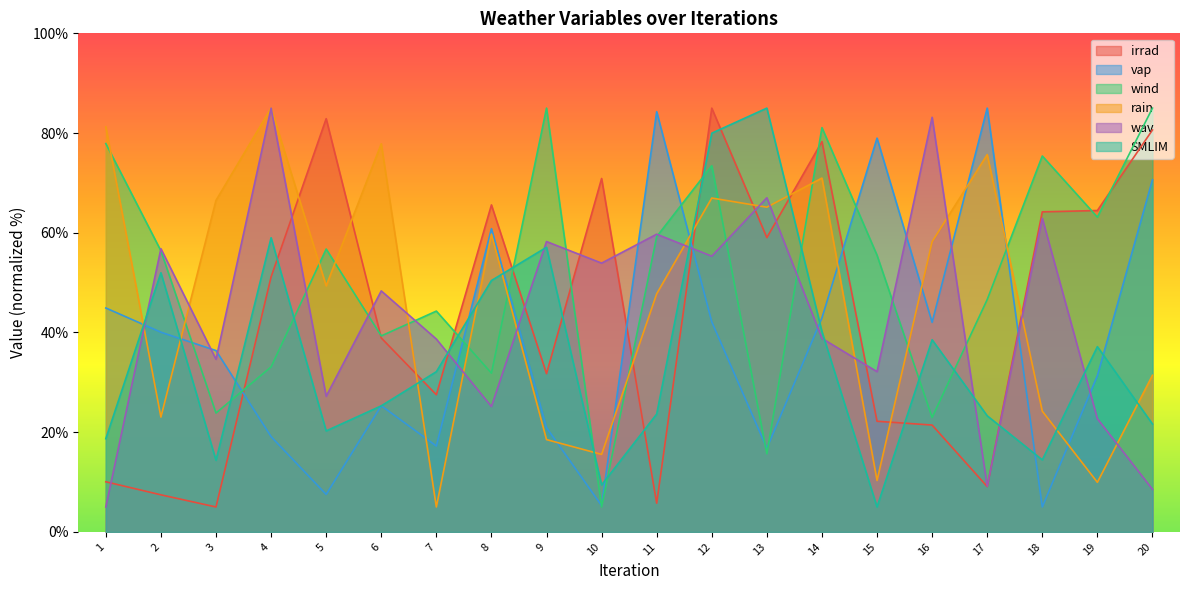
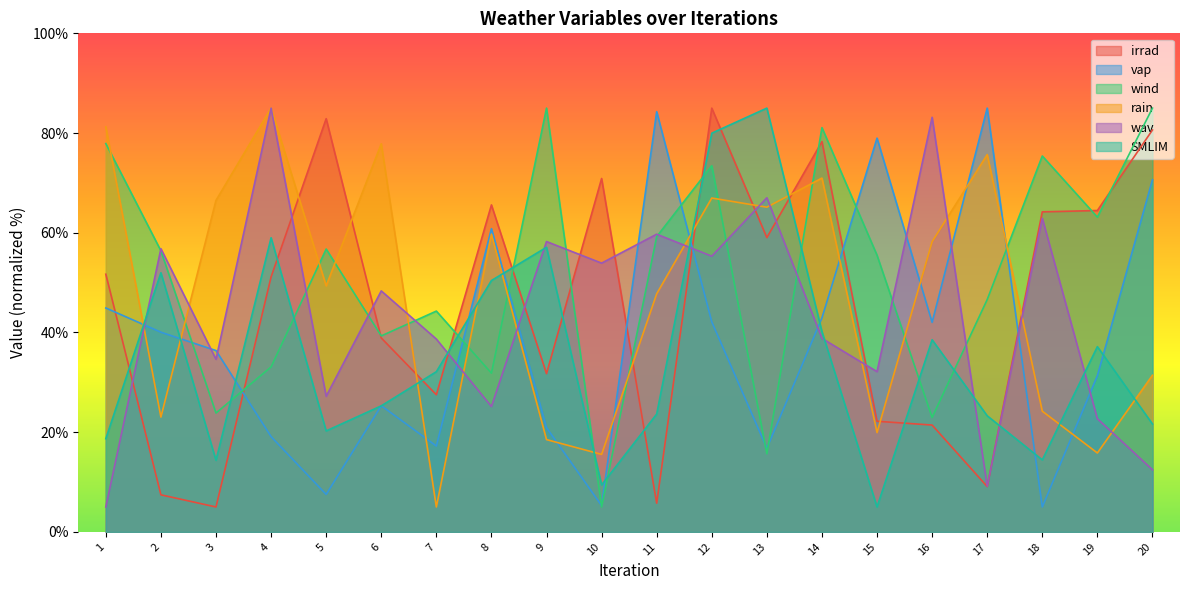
irrad, 1: 10% -> 52%
rain, 15: 10% -> 20%
rain, 19: 10% -> 16%
wav, 20: 9% -> 12%
